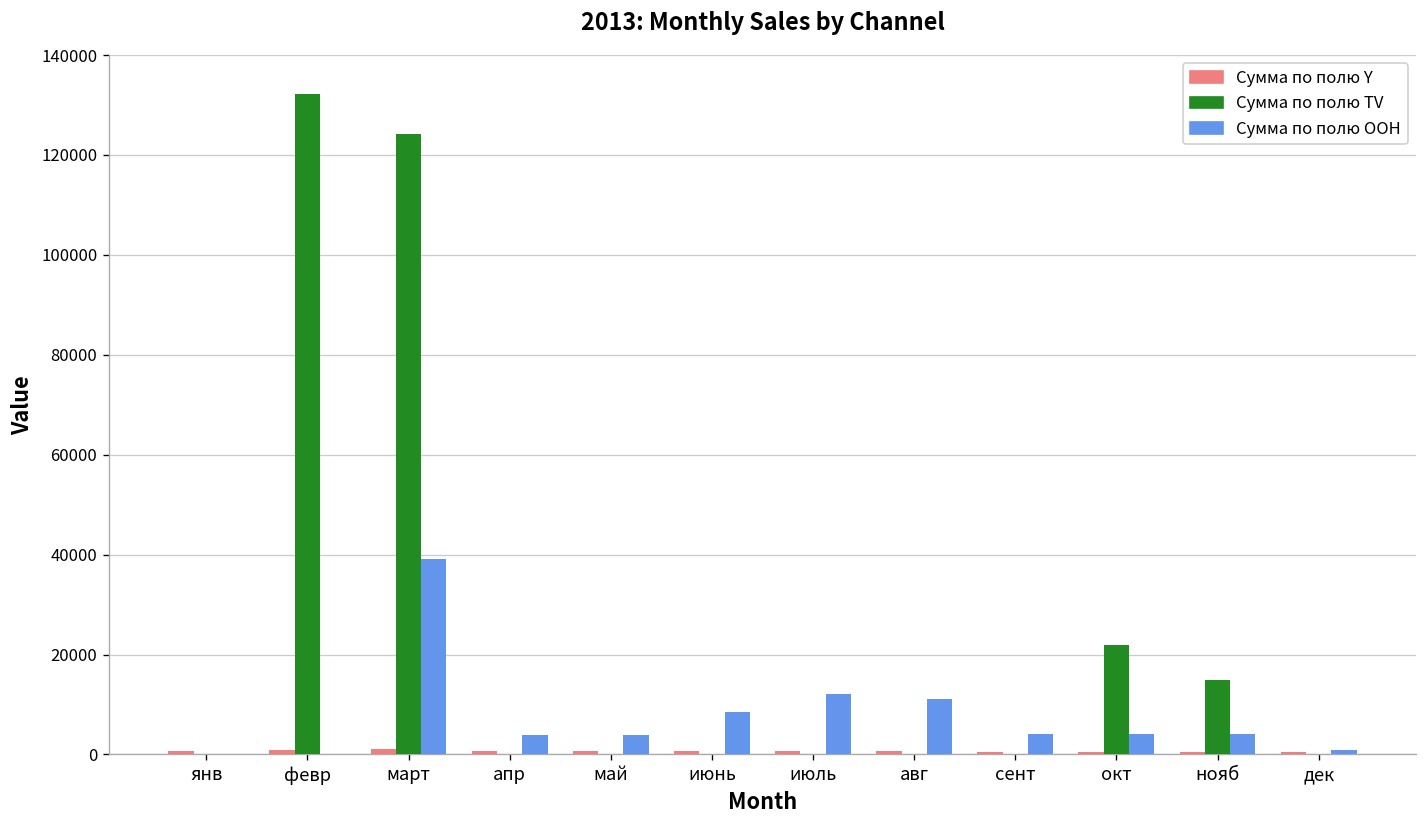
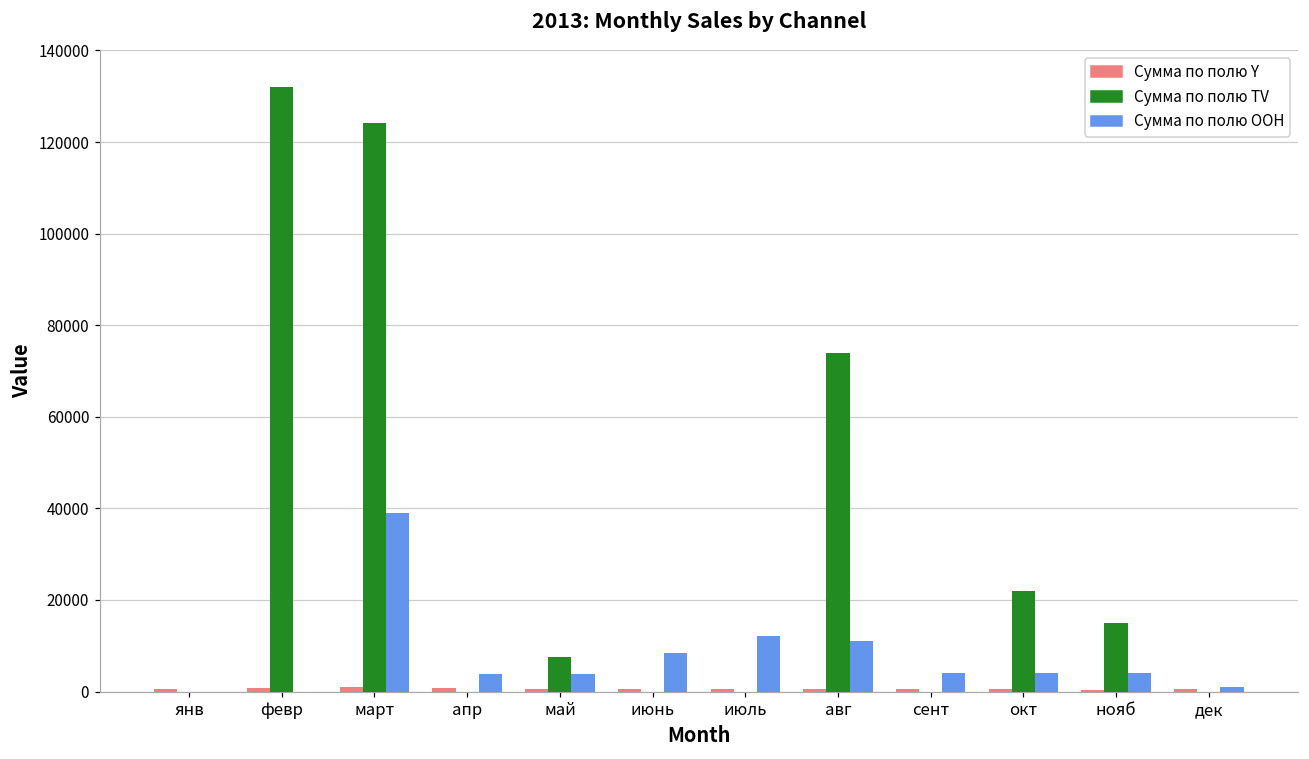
Сумма по полю TV, май: 0 -> 8000
Сумма по полю TV, авг: 0 -> 74000
